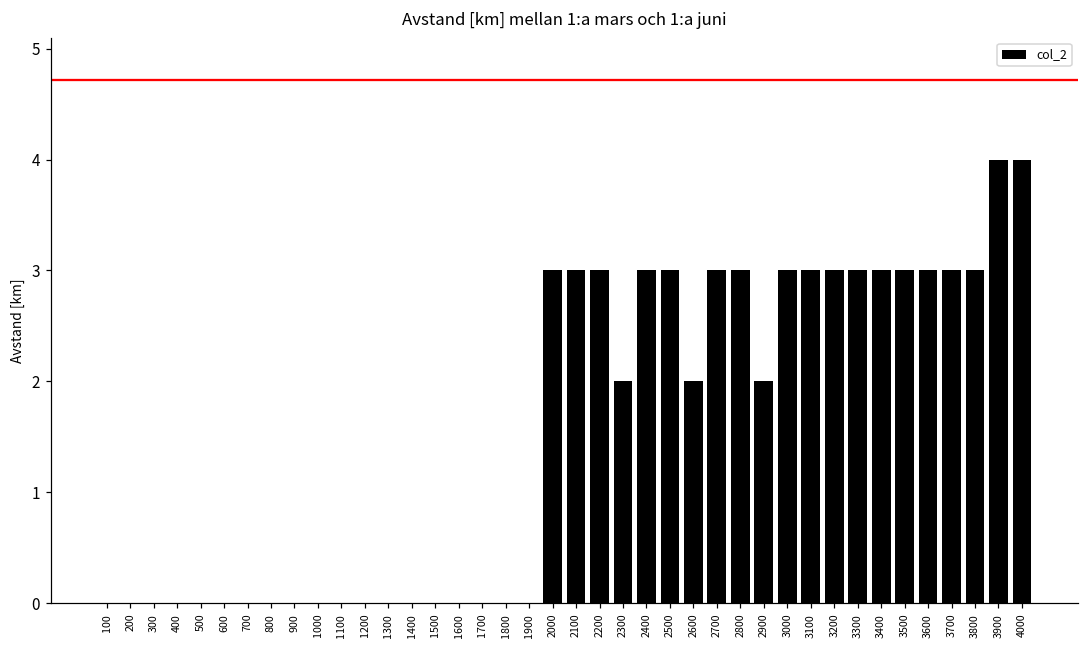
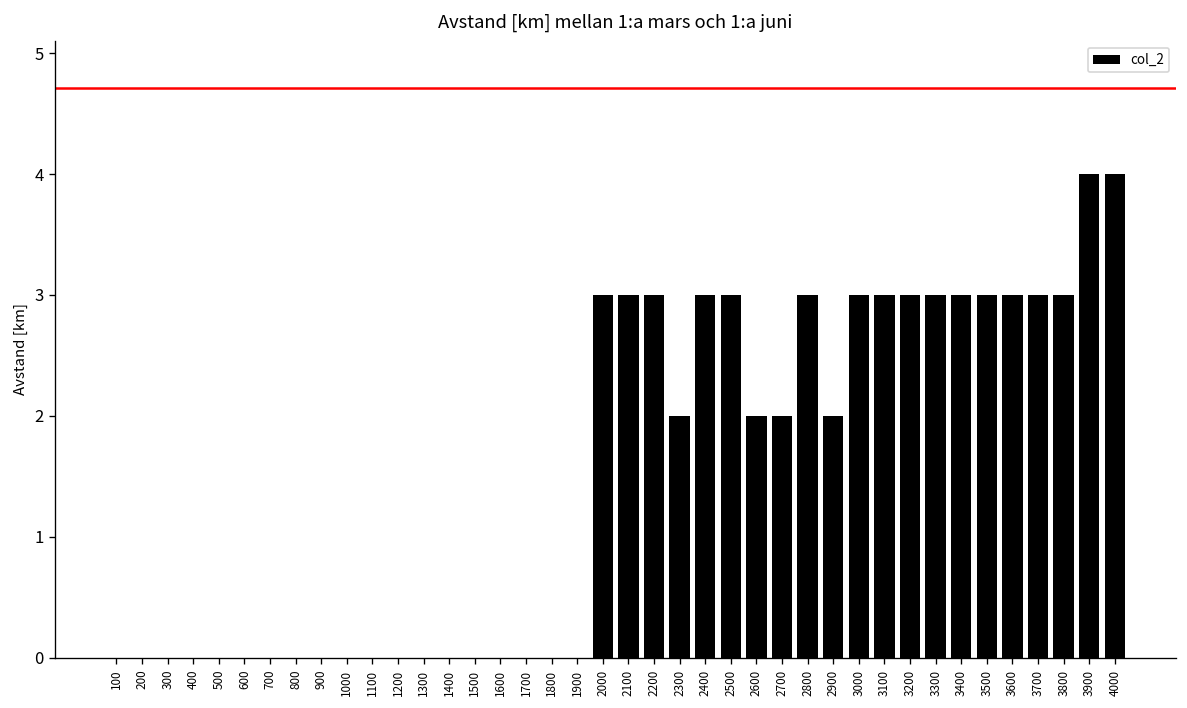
2700: 3 -> 2
